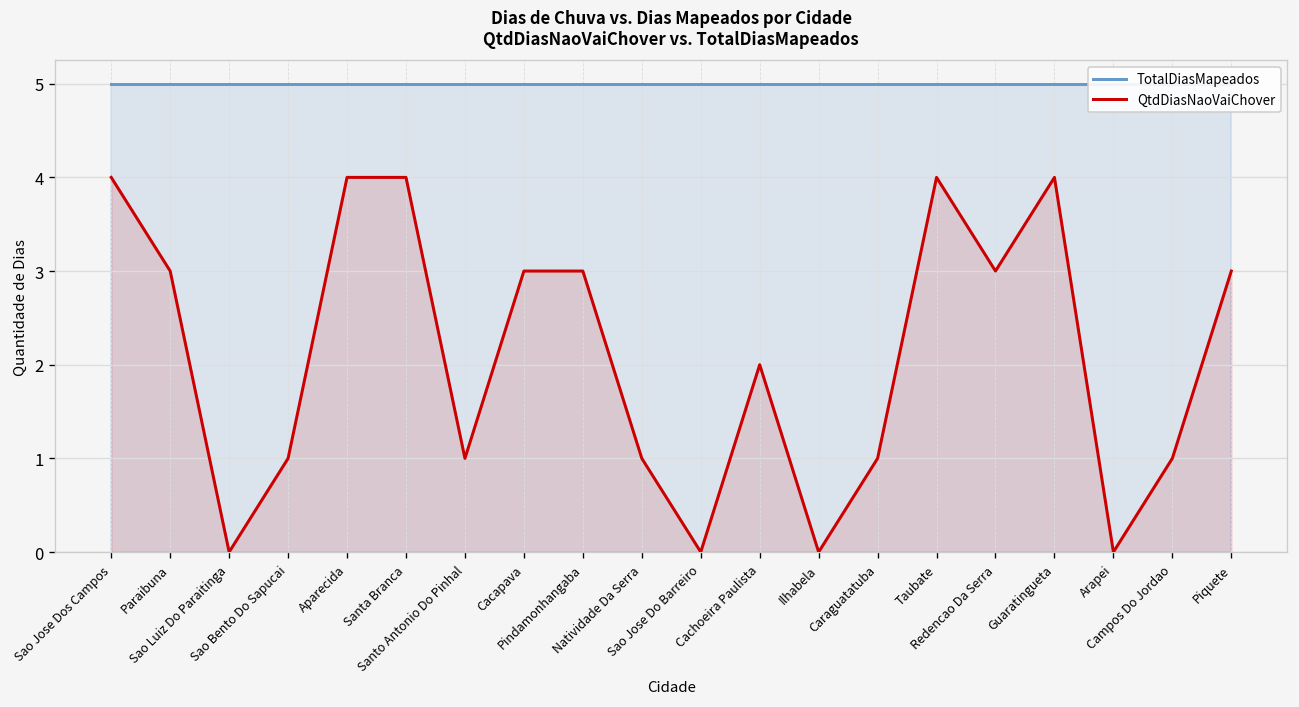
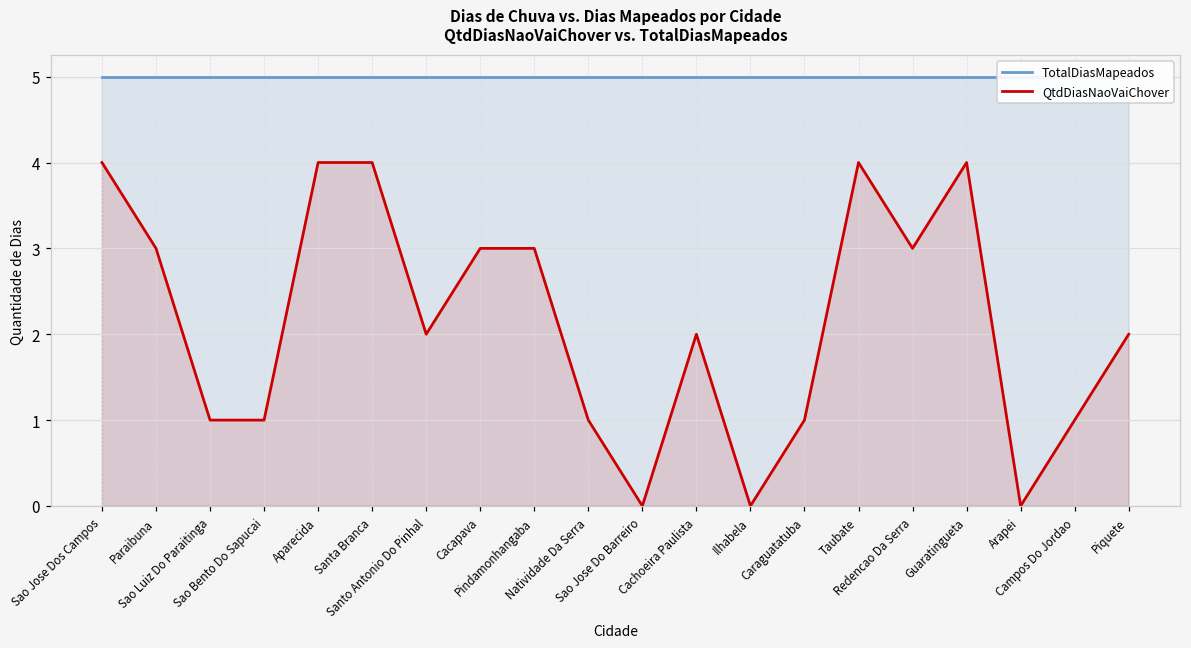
QtdDiasNaoVaiChover, Sao Luiz Do Paraitinga: 0 -> 1
QtdDiasNaoVaiChover, Santo Antonio Do Pinhal: 1 -> 2
QtdDiasNaoVaiChover, Piquete: 3 -> 2
